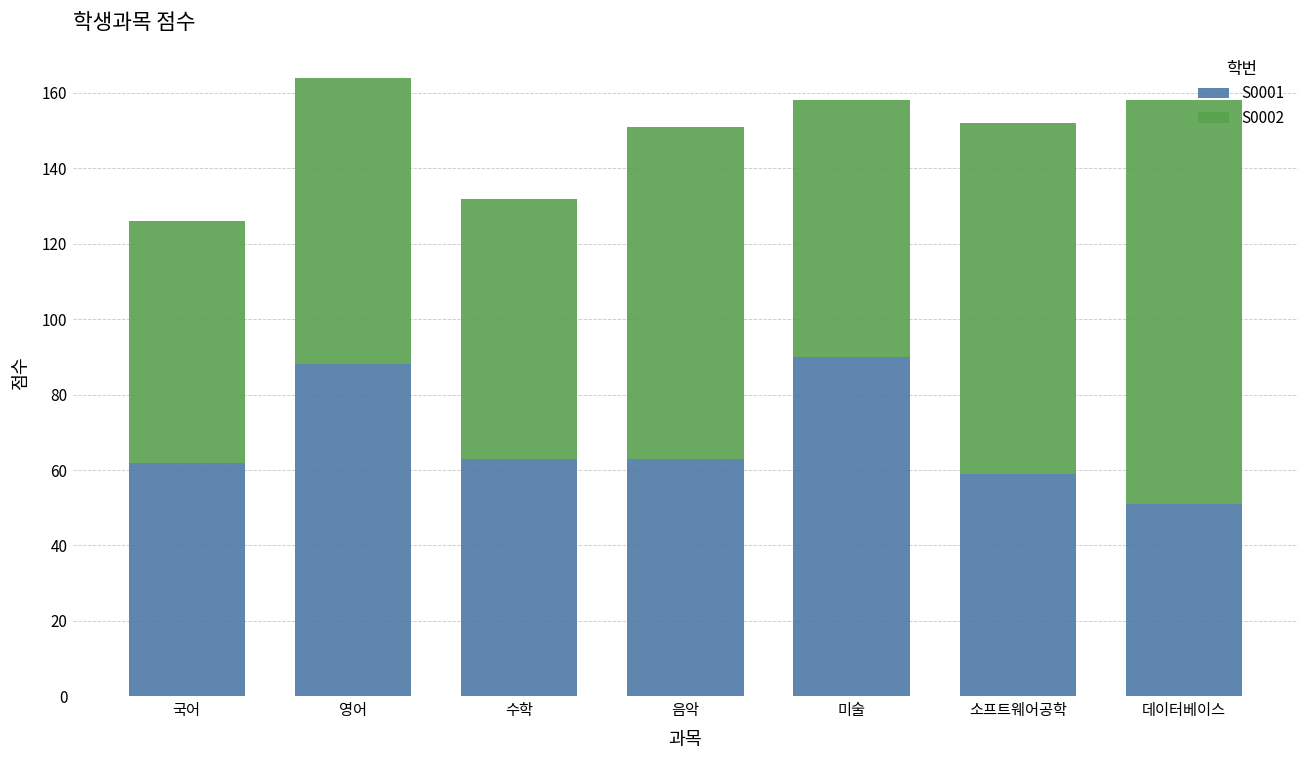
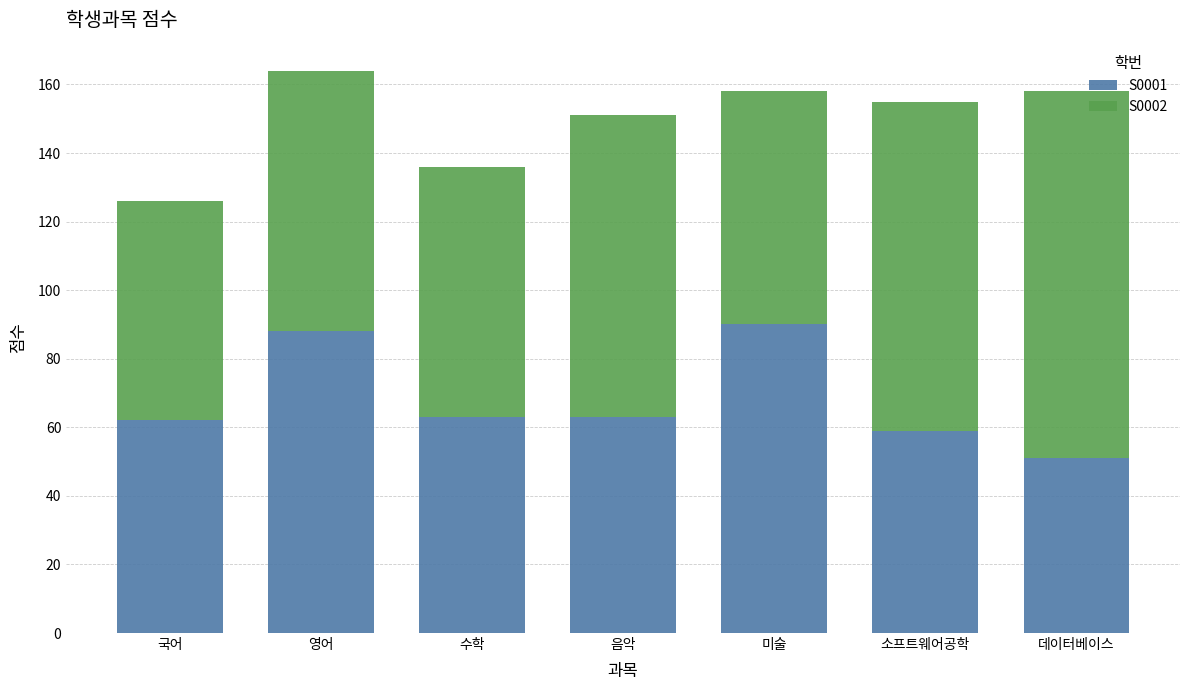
S0002, 수학: 69 -> 73
S0002, 소프트웨어공학: 93 -> 96
